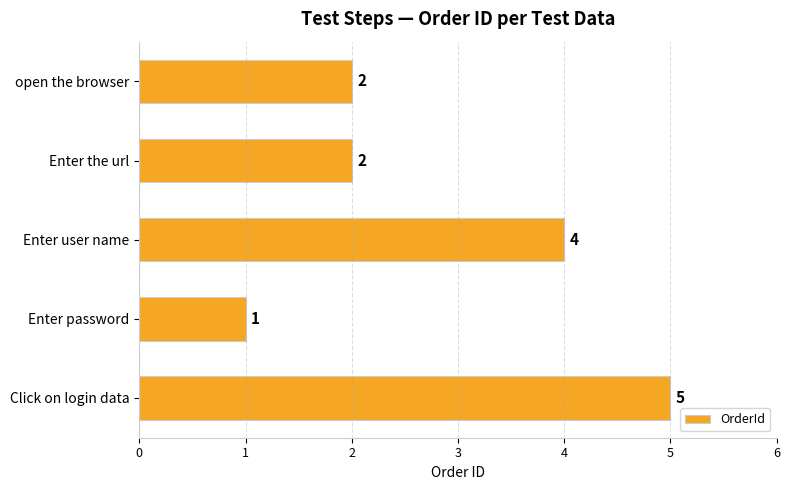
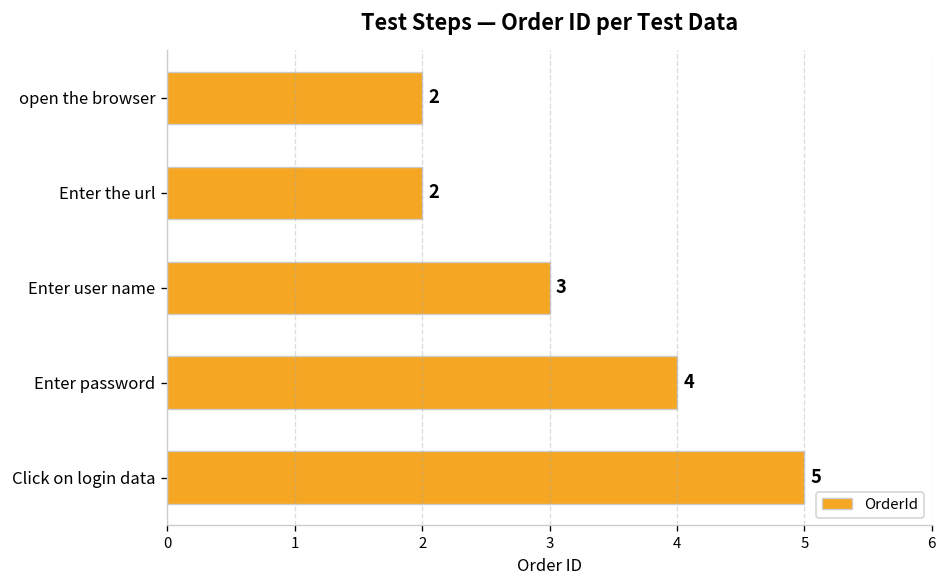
Enter user name: 4 -> 3
Enter password: 1 -> 4
